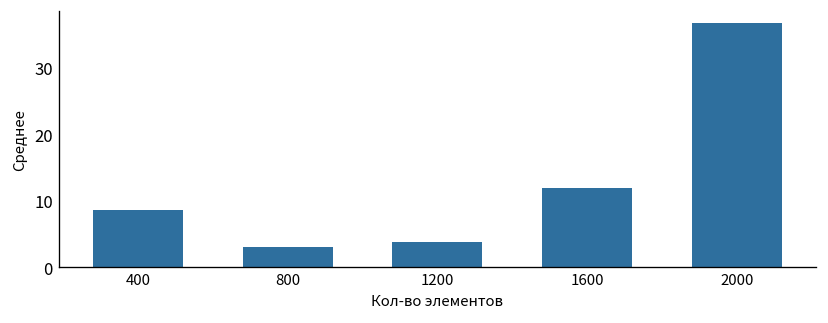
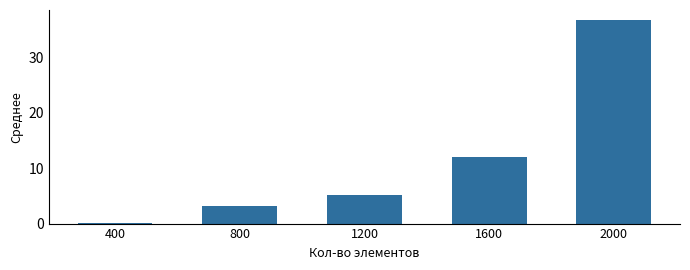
400: 9 -> 0
1200: 4 -> 5
